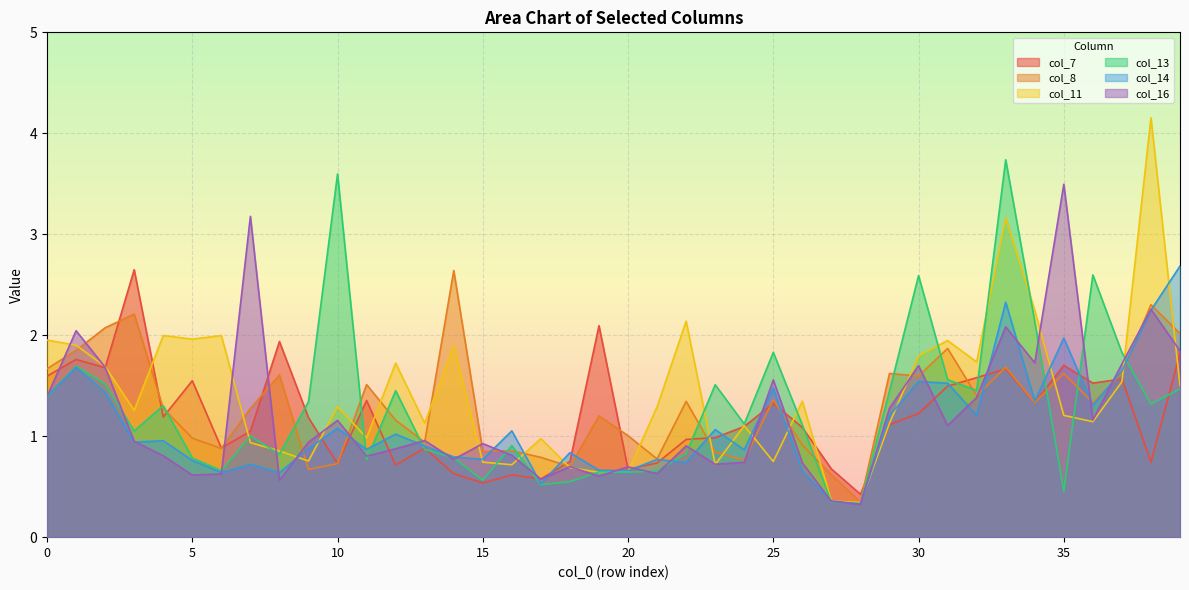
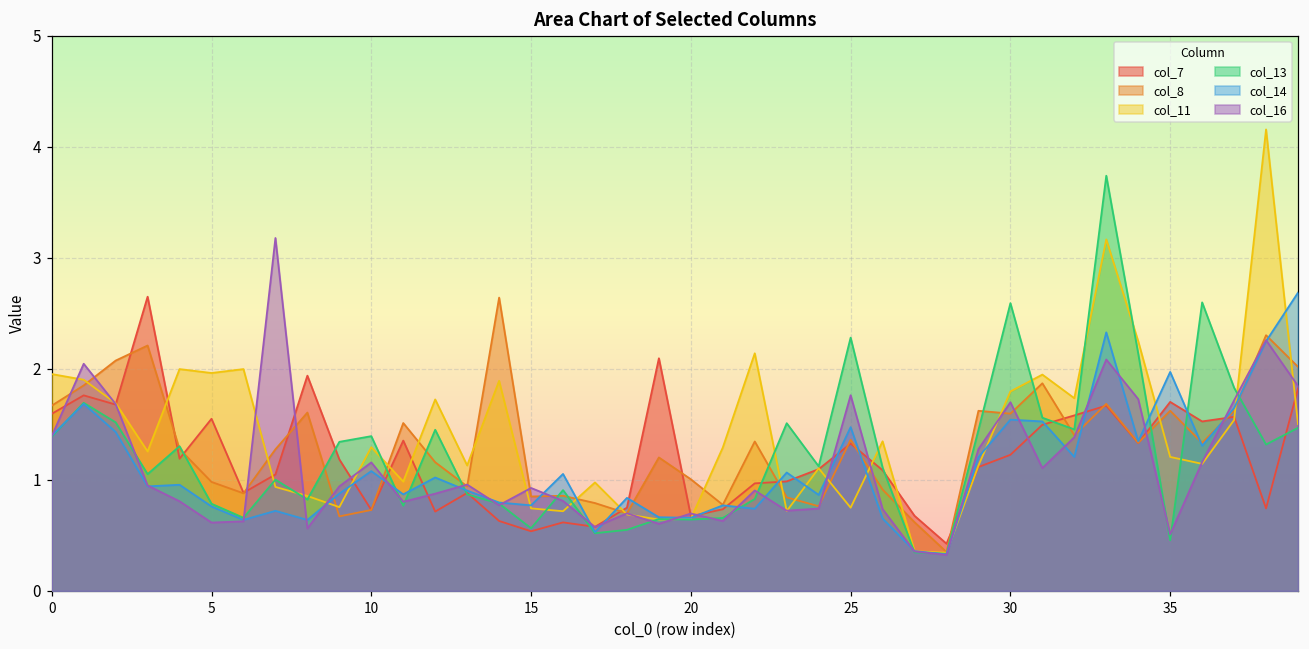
col_13, 10: 3.60 -> 1.39
col_13, 25: 1.83 -> 2.28
col_16, 25: 1.56 -> 1.76
col_16, 35: 3.50 -> 0.51
